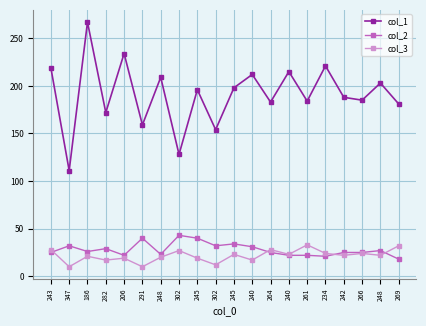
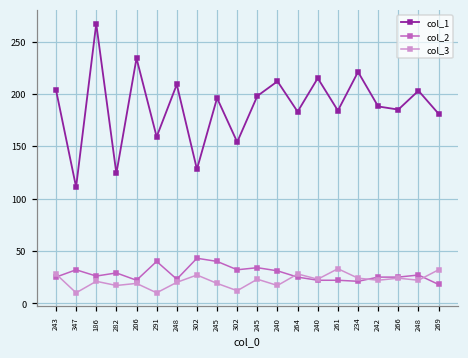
col_1, 243: 220 -> 200
col_1, 282: 170 -> 120
